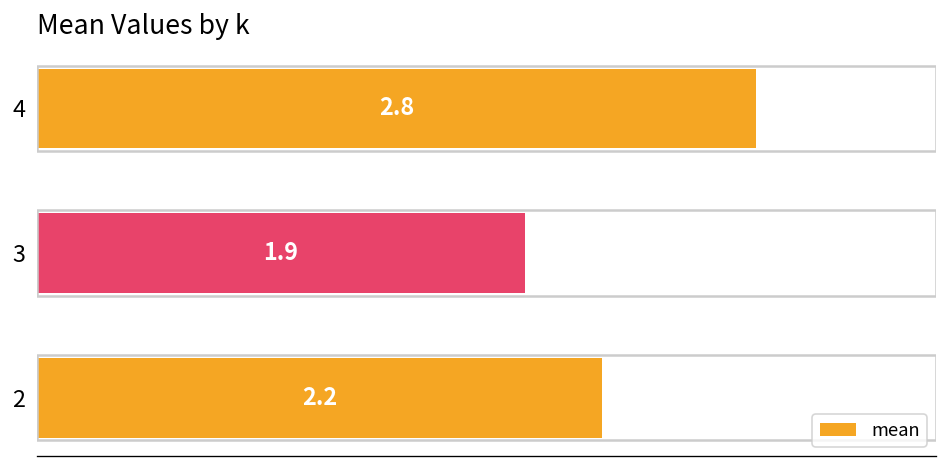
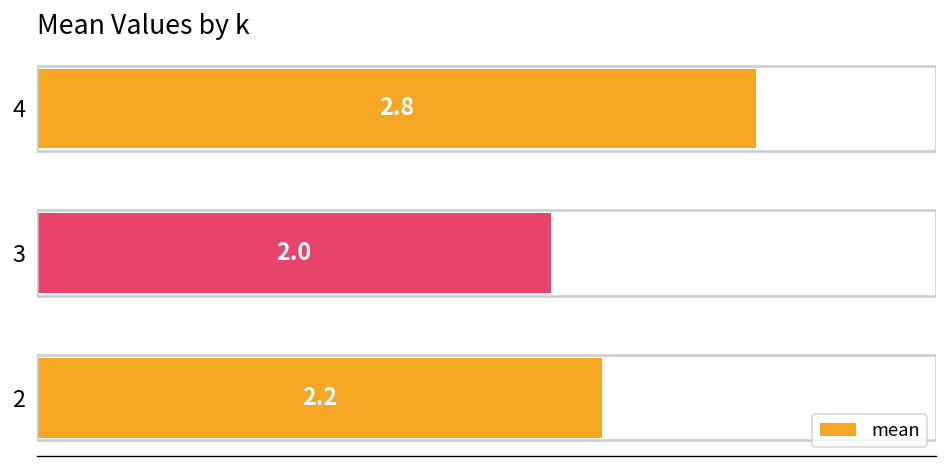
3: 1.9 -> 2.0
